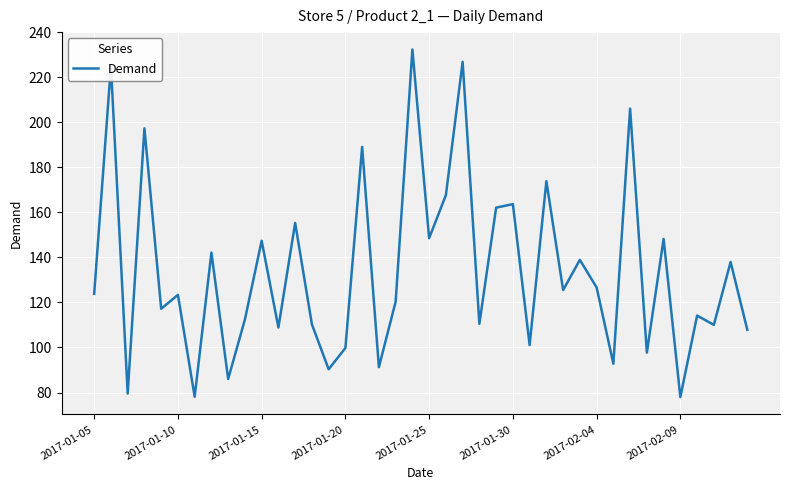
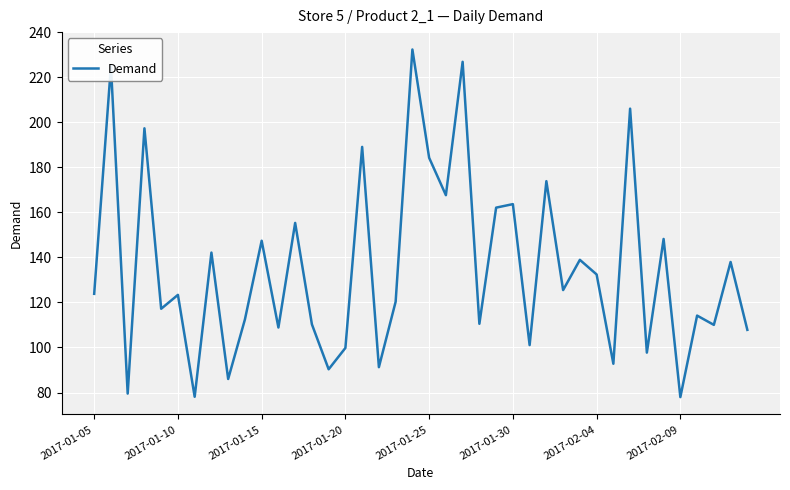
2017-01-25: 149 -> 184
2017-02-04: 127 -> 132
